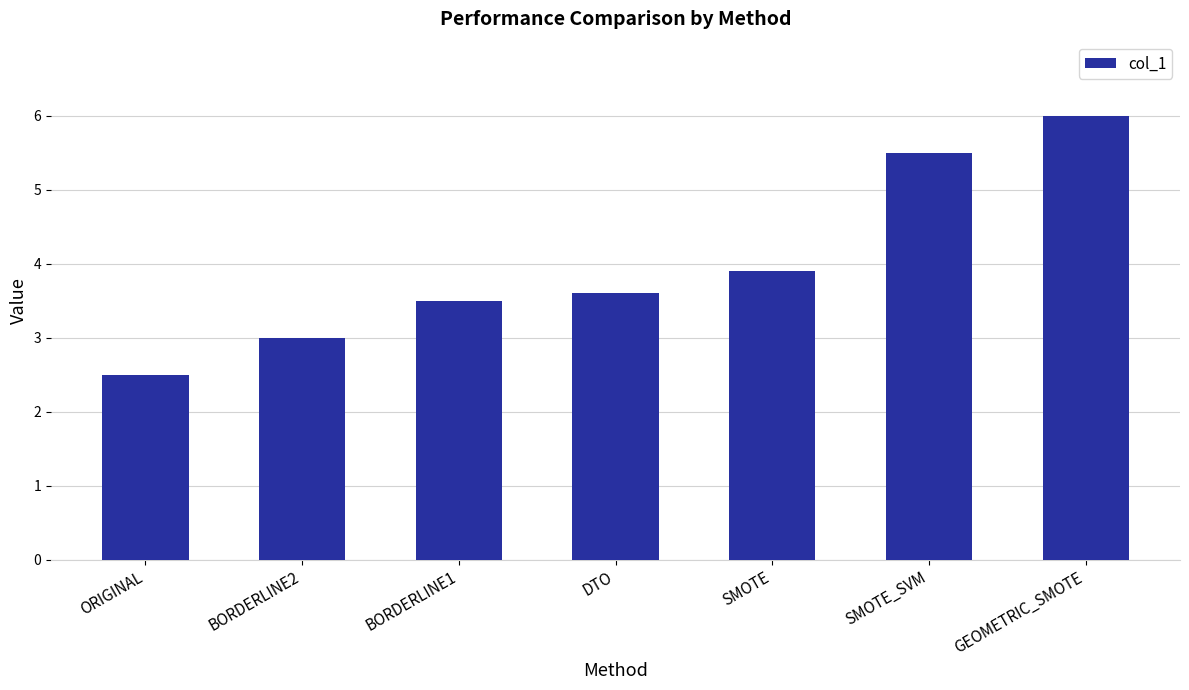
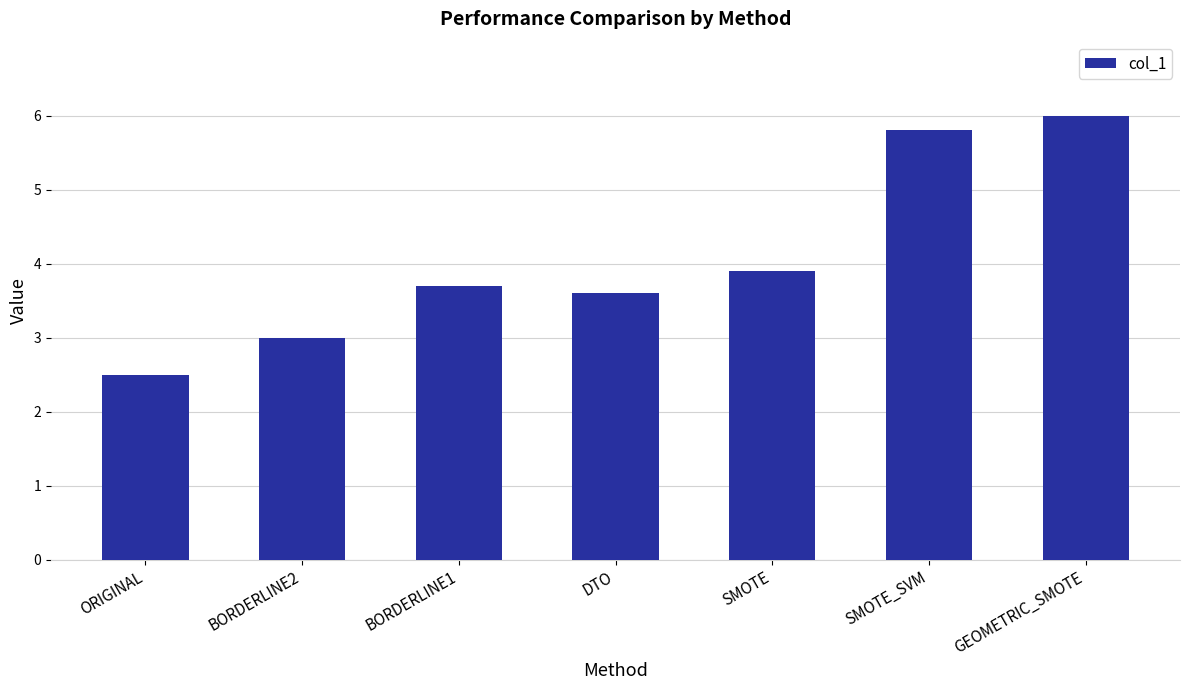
BORDERLINE1: 3.5 -> 3.7
SMOTE_SVM: 5.5 -> 5.8
